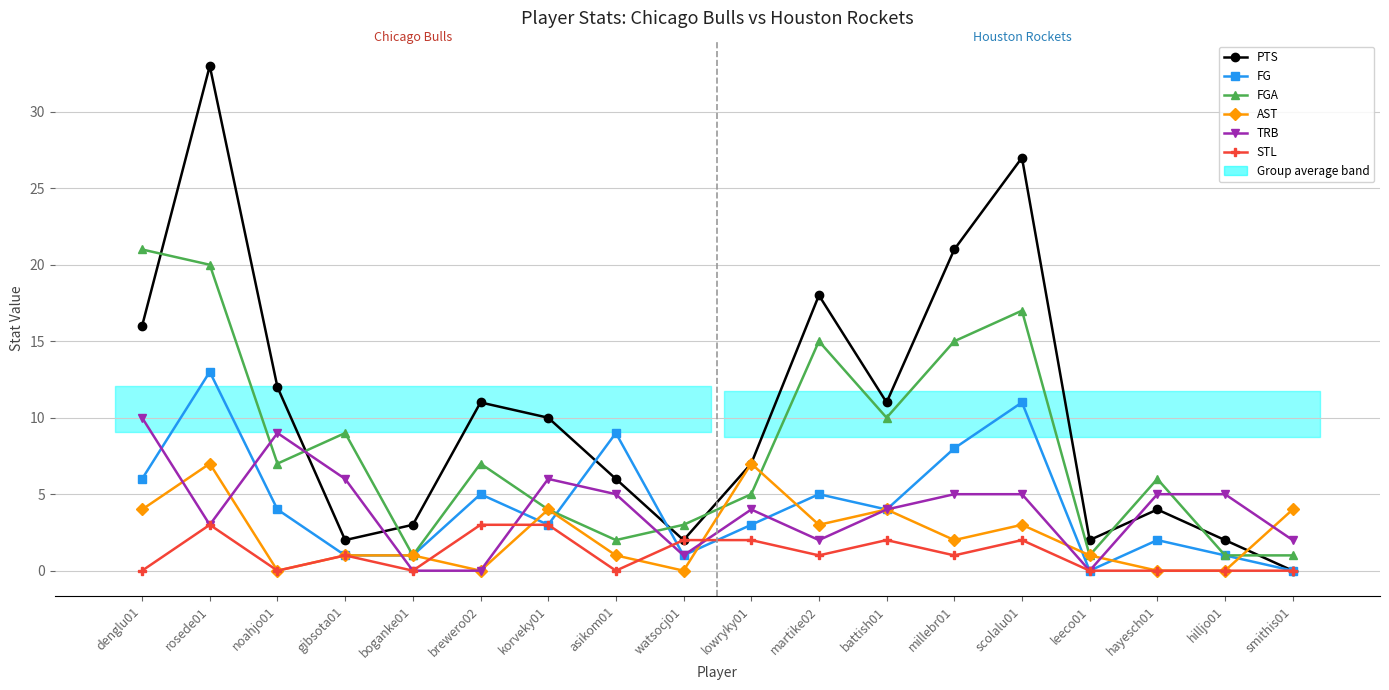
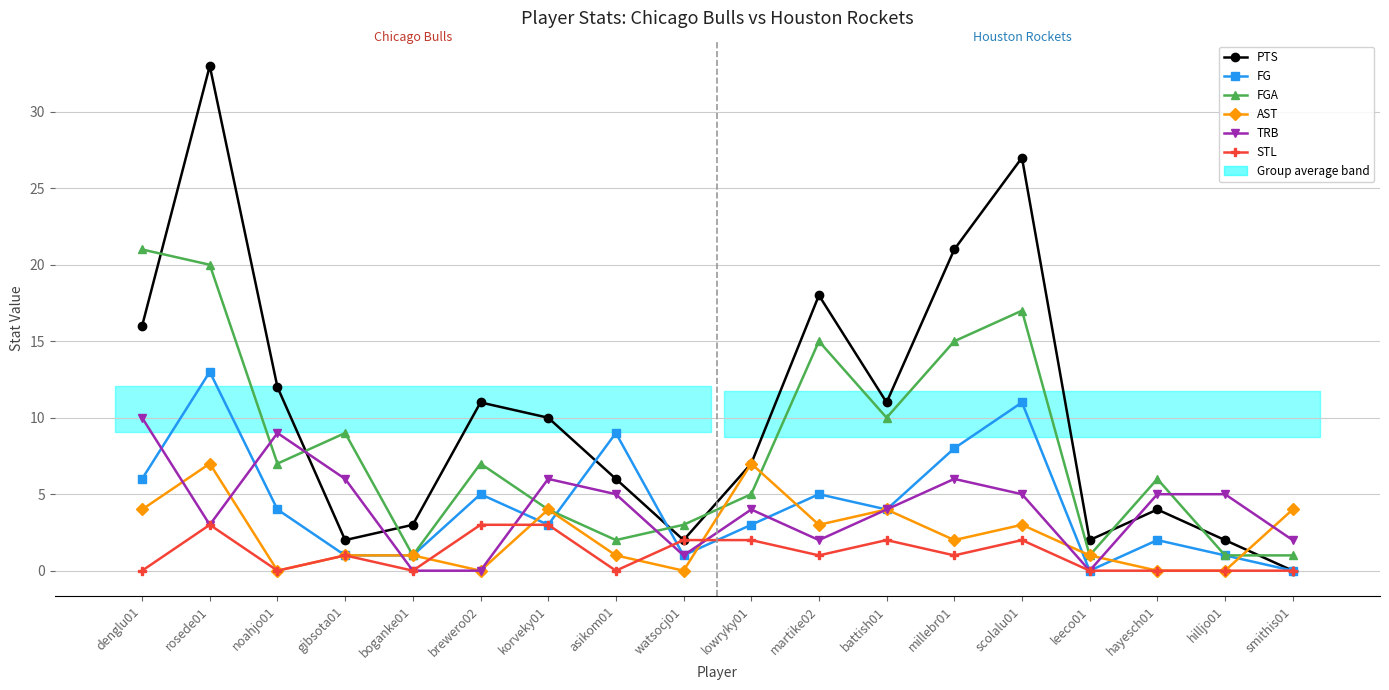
TRB, millebr01: 5 -> 6
